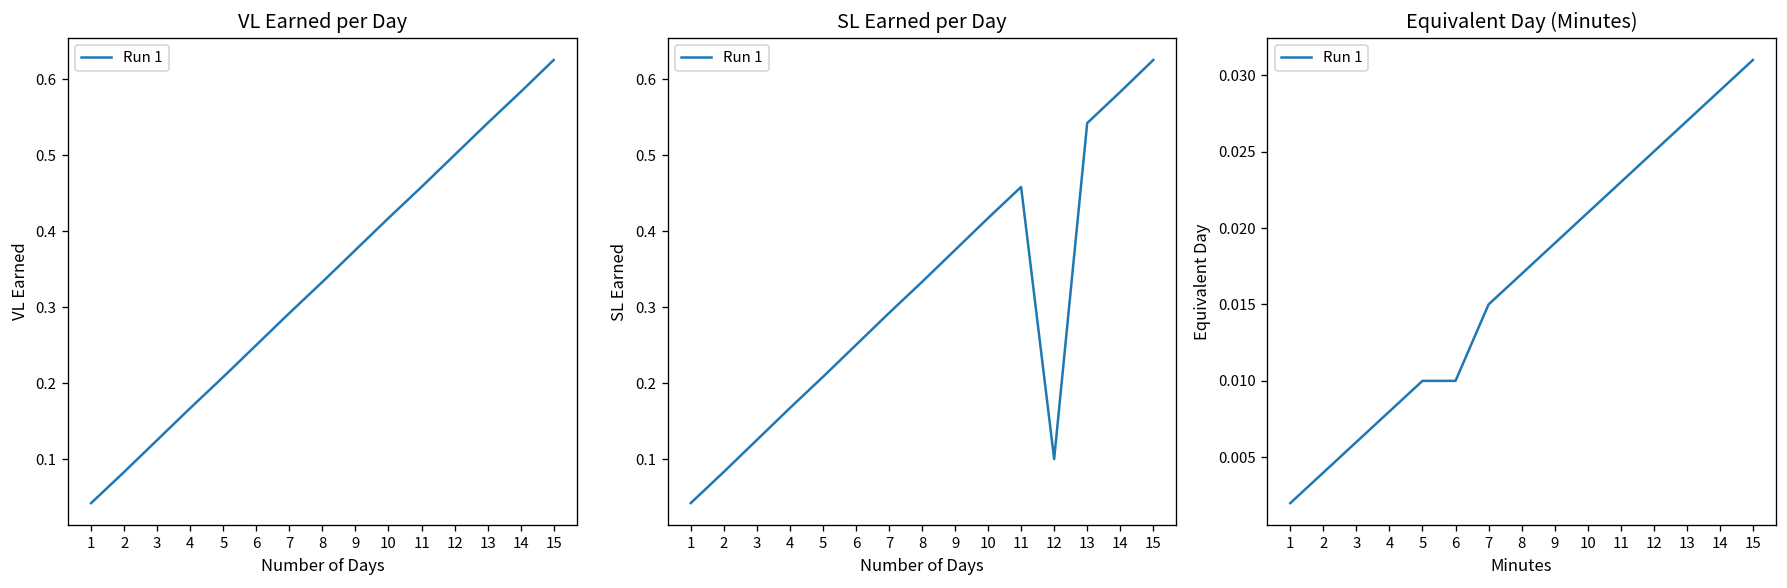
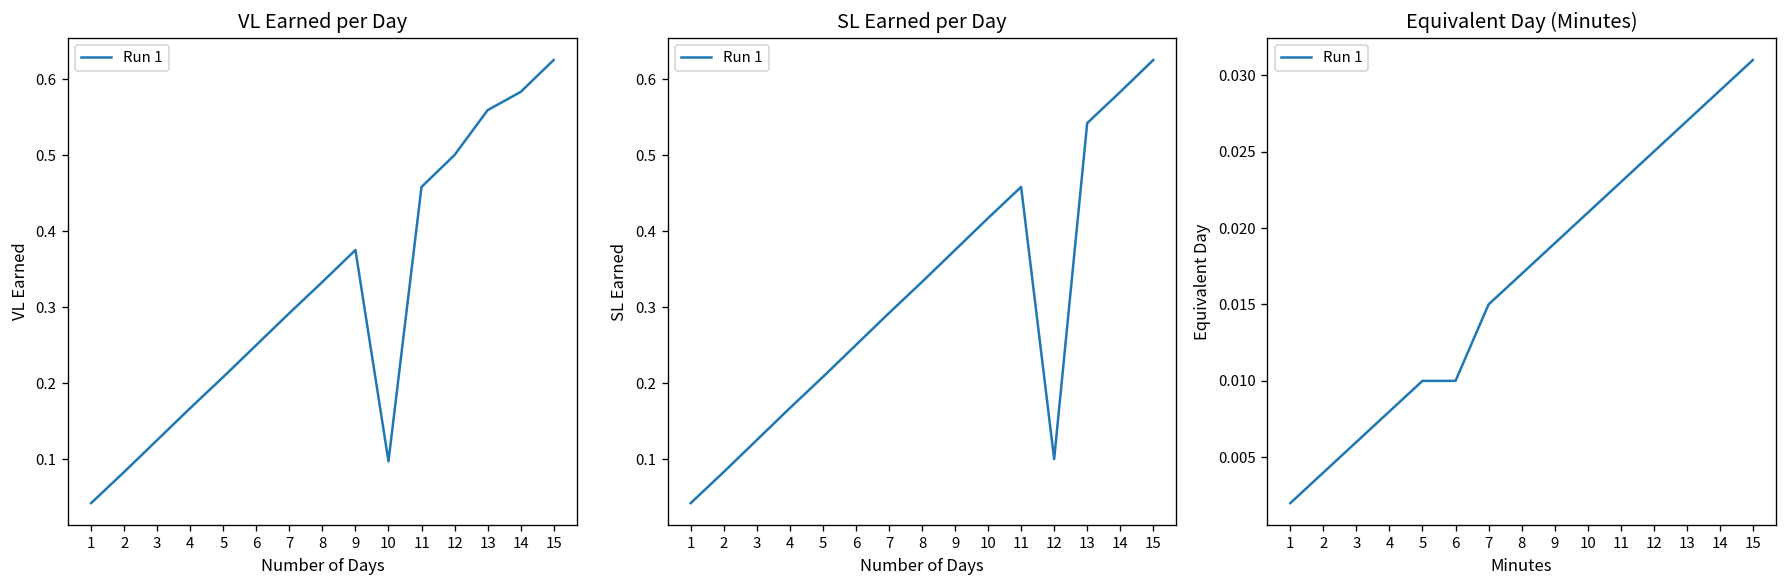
VL Earned per Day, 10: 0.42 -> 0.10
VL Earned per Day, 13: 0.54 -> 0.56
